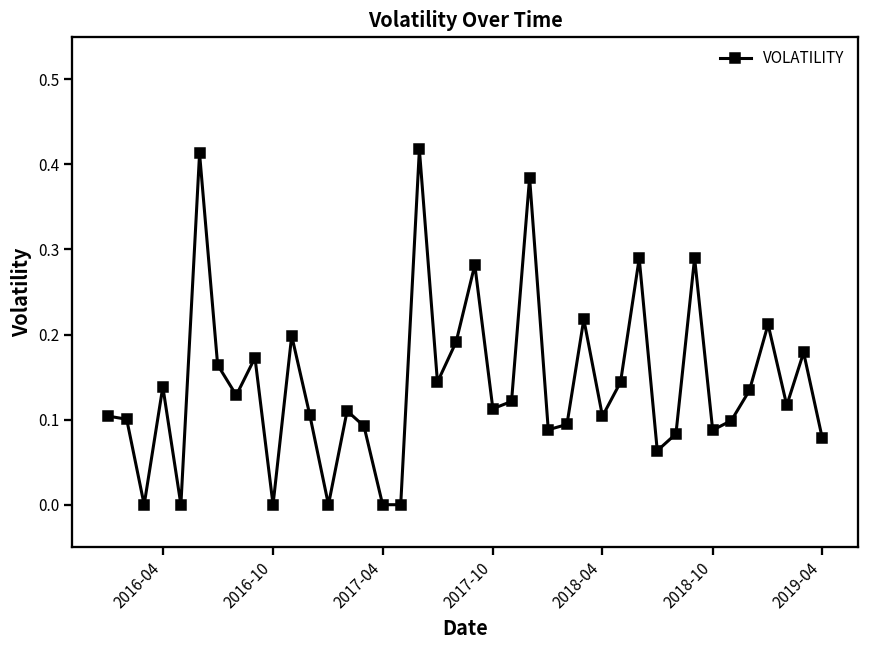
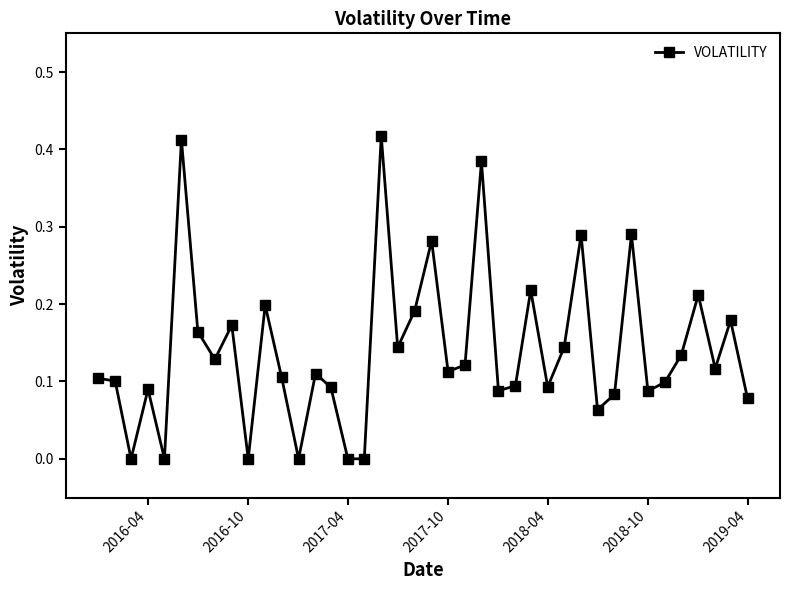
2016-04: 0.14 -> 0.09
2018-04: 0.10 -> 0.09
